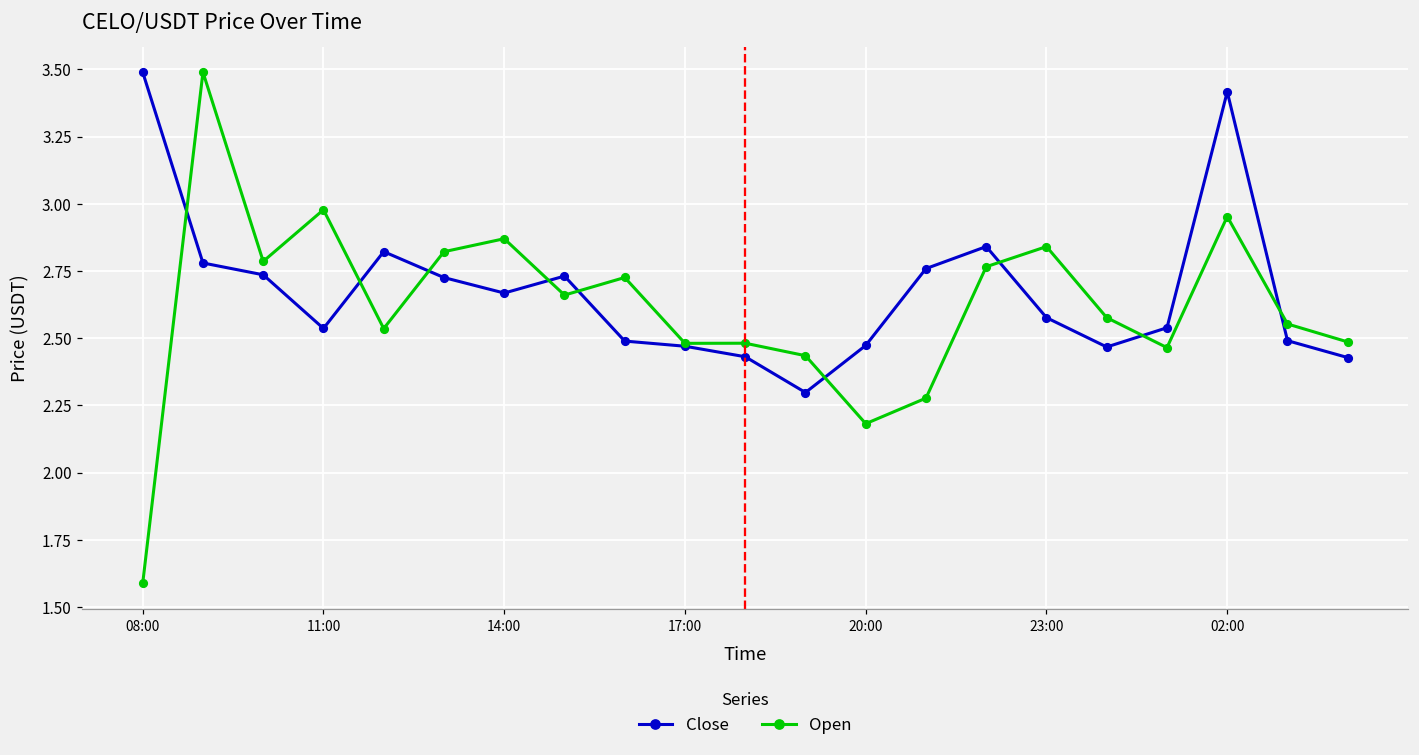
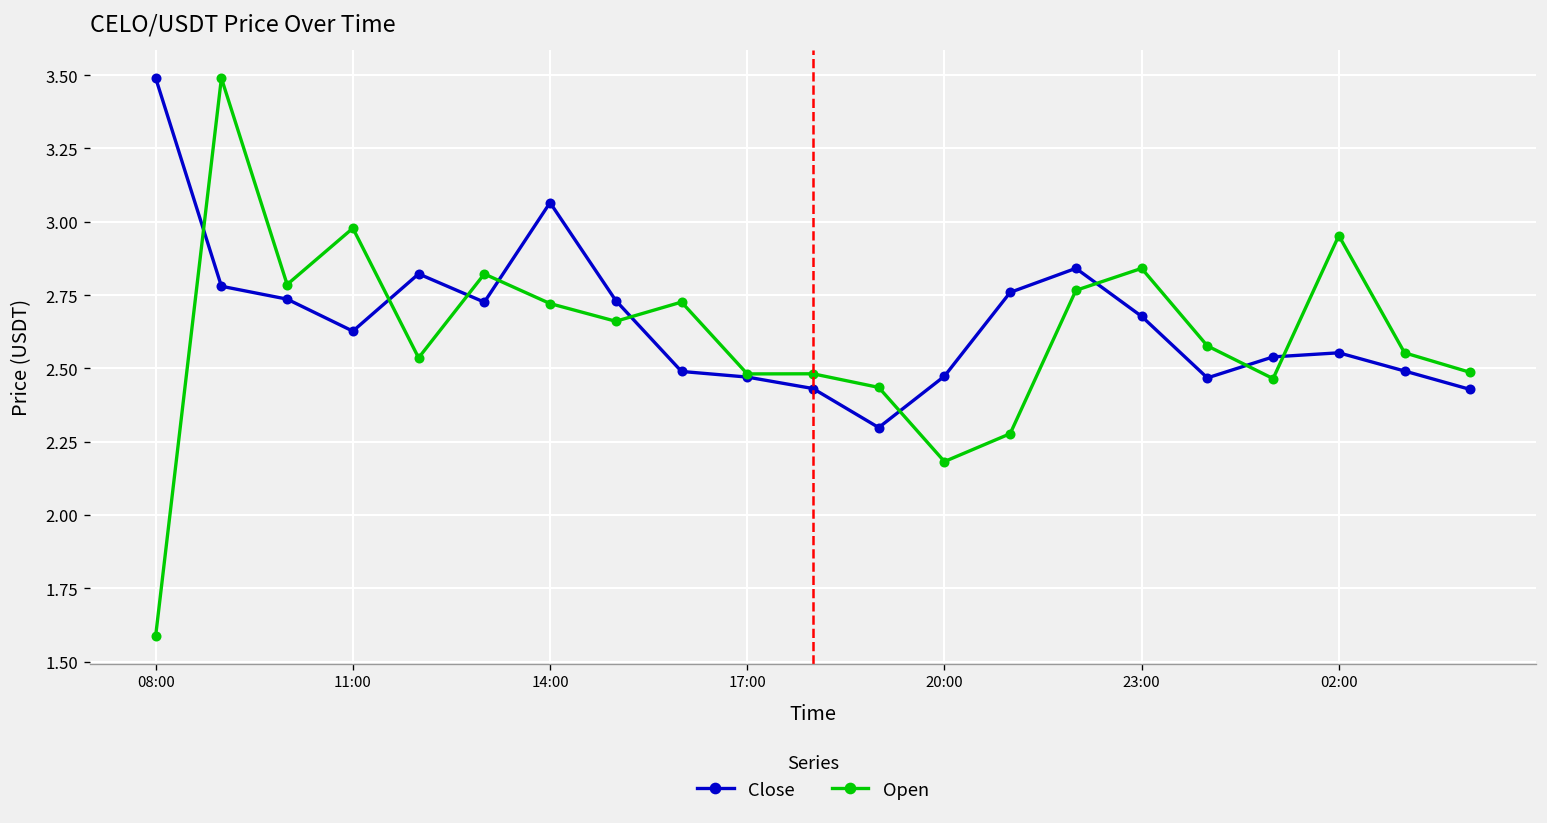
Close, 11:00: 2.54 -> 2.63
Close, 14:00: 2.67 -> 3.07
Open, 14:00: 2.87 -> 2.72
Close, 23:00: 2.58 -> 2.68
Close, 02:00: 3.42 -> 2.55
